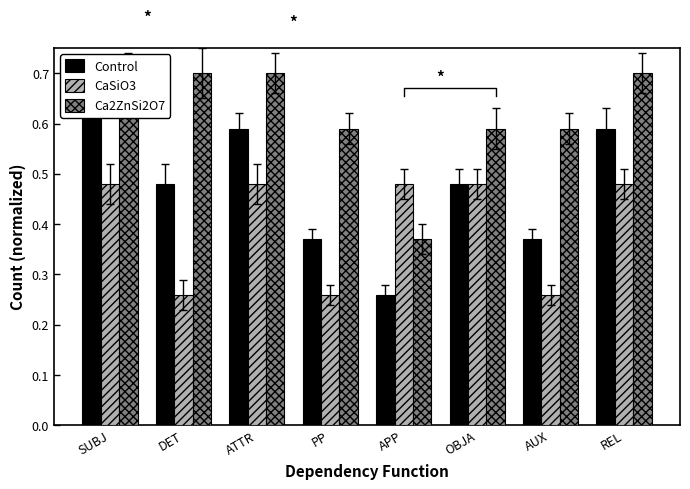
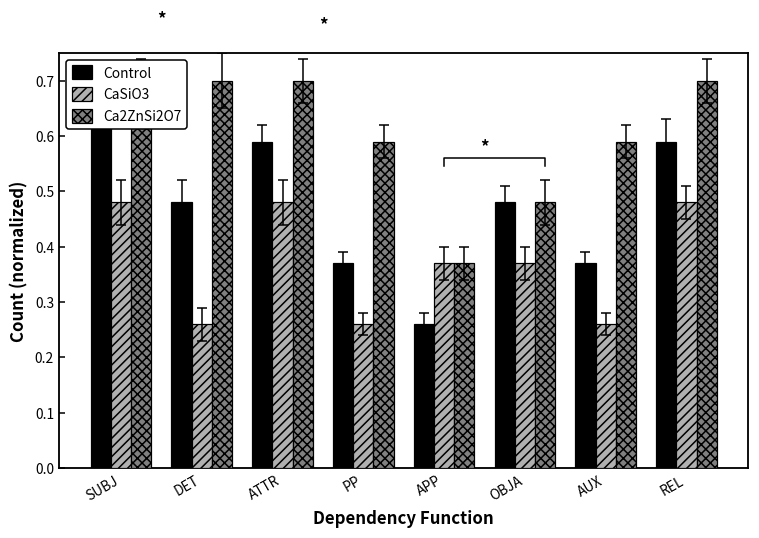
CaSiO3, APP: 0.48 -> 0.37
CaSiO3, OBJA: 0.48 -> 0.37
Ca2ZnSi2O7, OBJA: 0.59 -> 0.48
